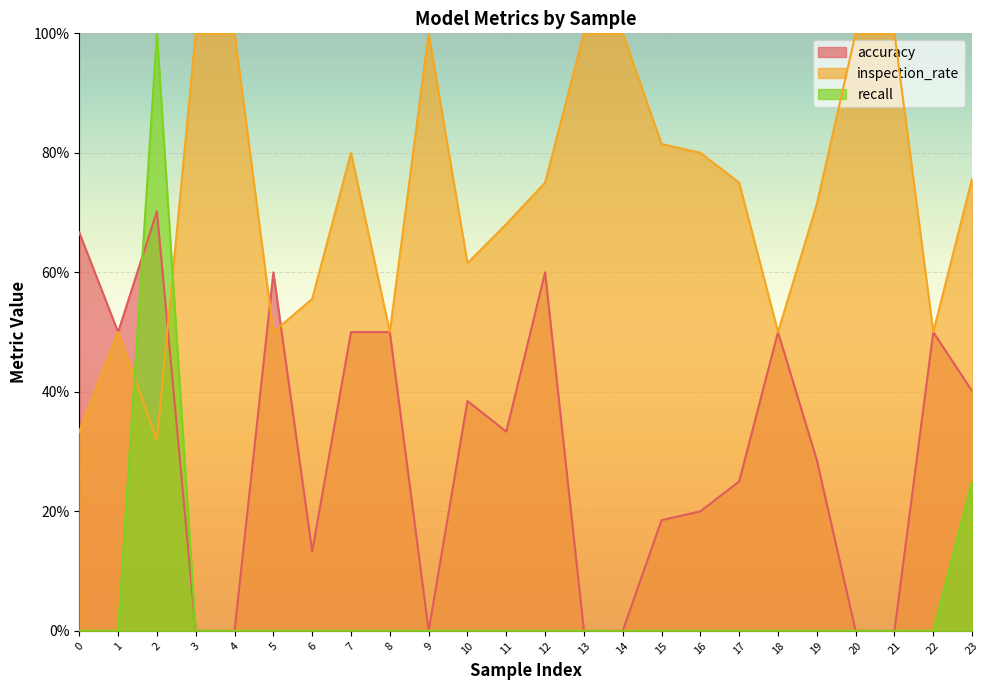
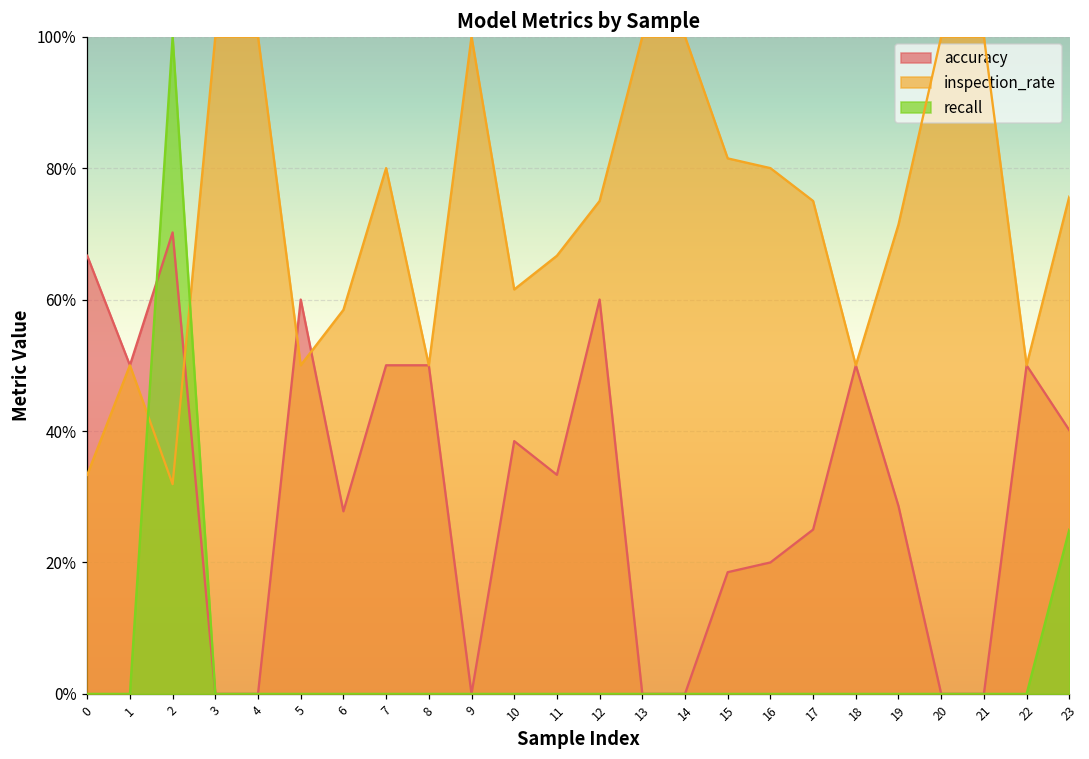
accuracy, 6: 13% -> 28%
inspection_rate, 6: 56% -> 58%
inspection_rate, 11: 68% -> 67%
